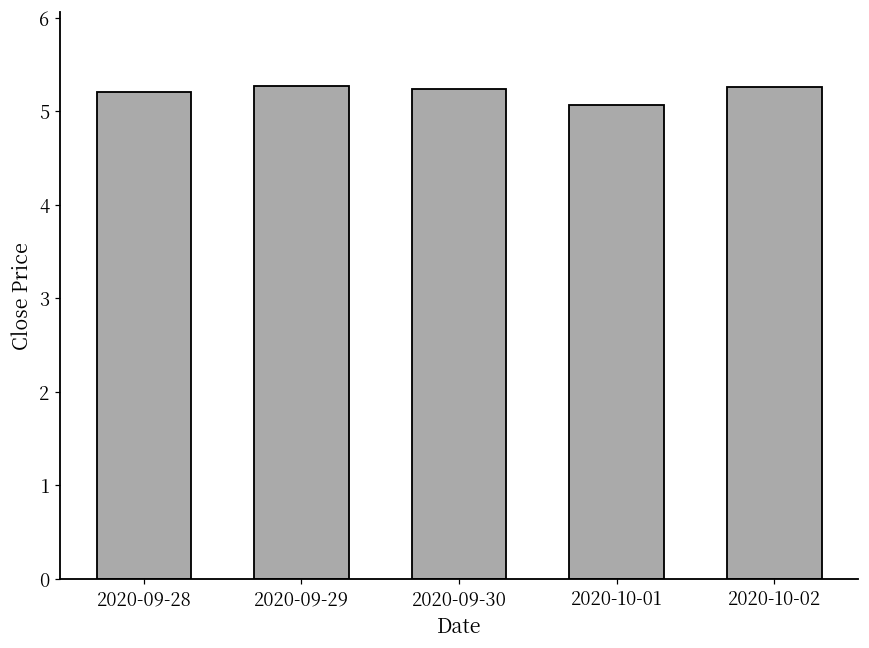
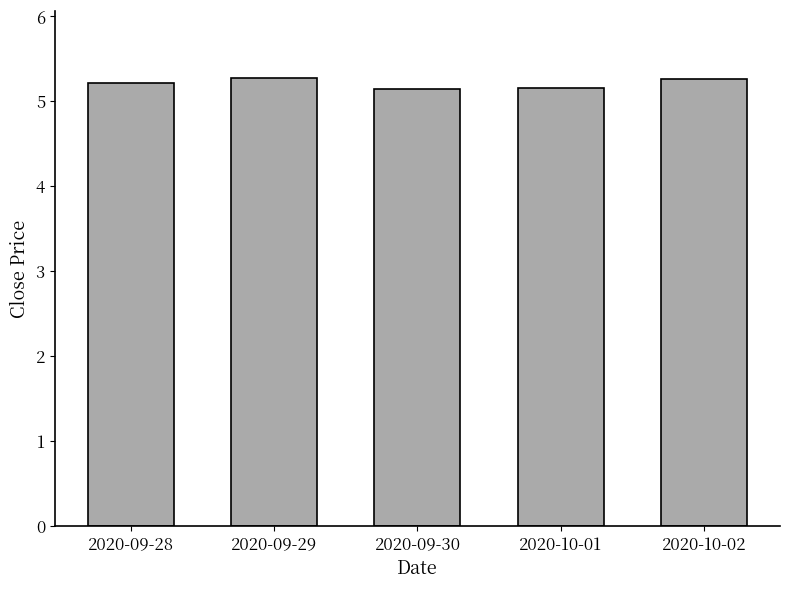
2020-09-30: 5.2 -> 5.1
2020-10-01: 5.1 -> 5.2
